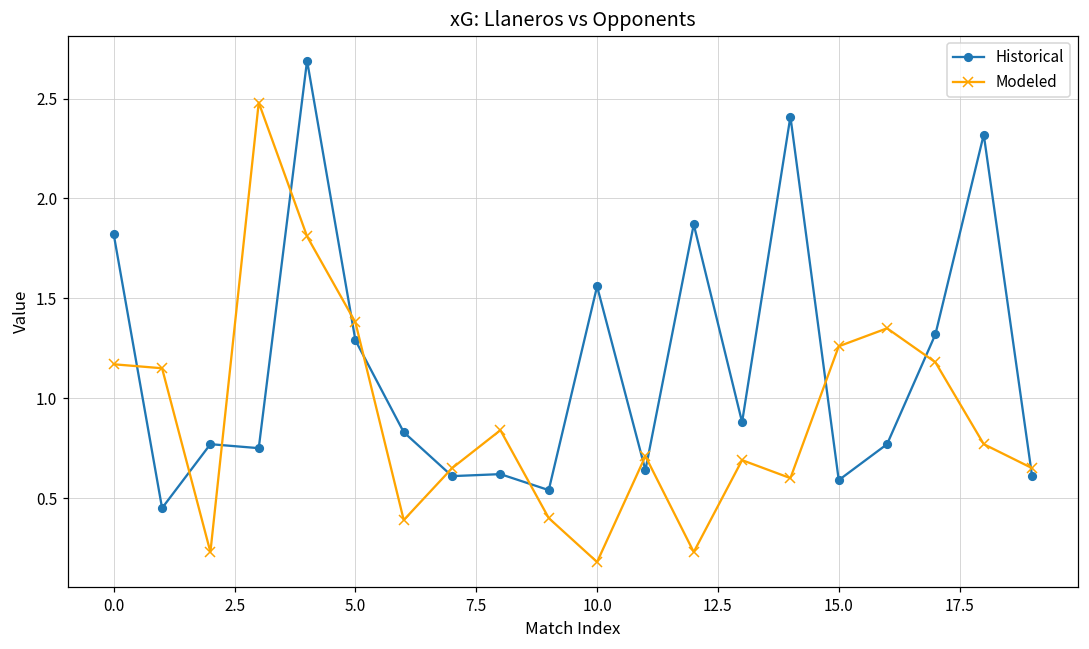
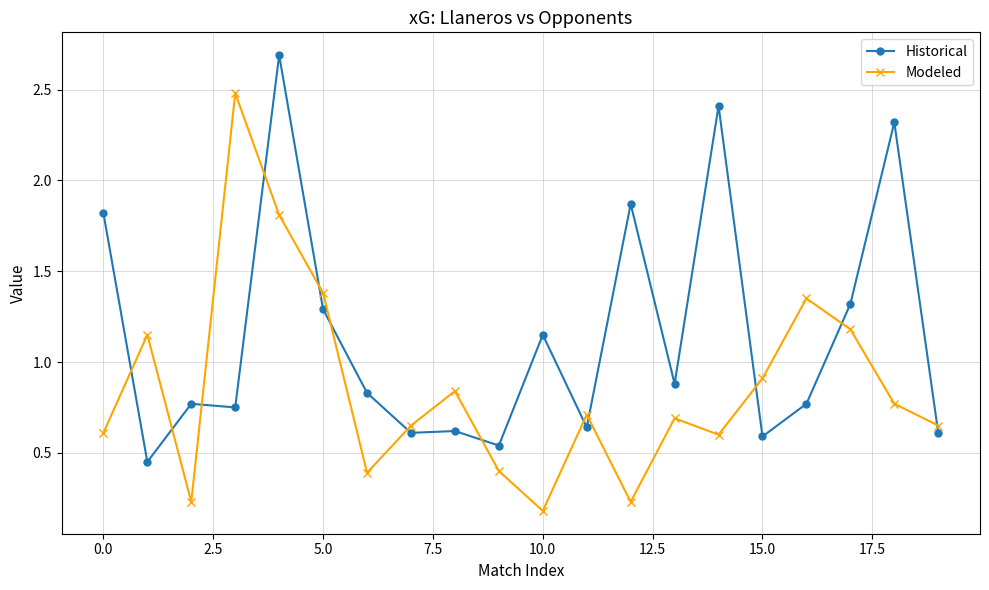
Modeled, 0.0: 1.17 -> 0.61
Historical, 10.0: 1.56 -> 1.15
Modeled, 15.0: 1.26 -> 0.91
